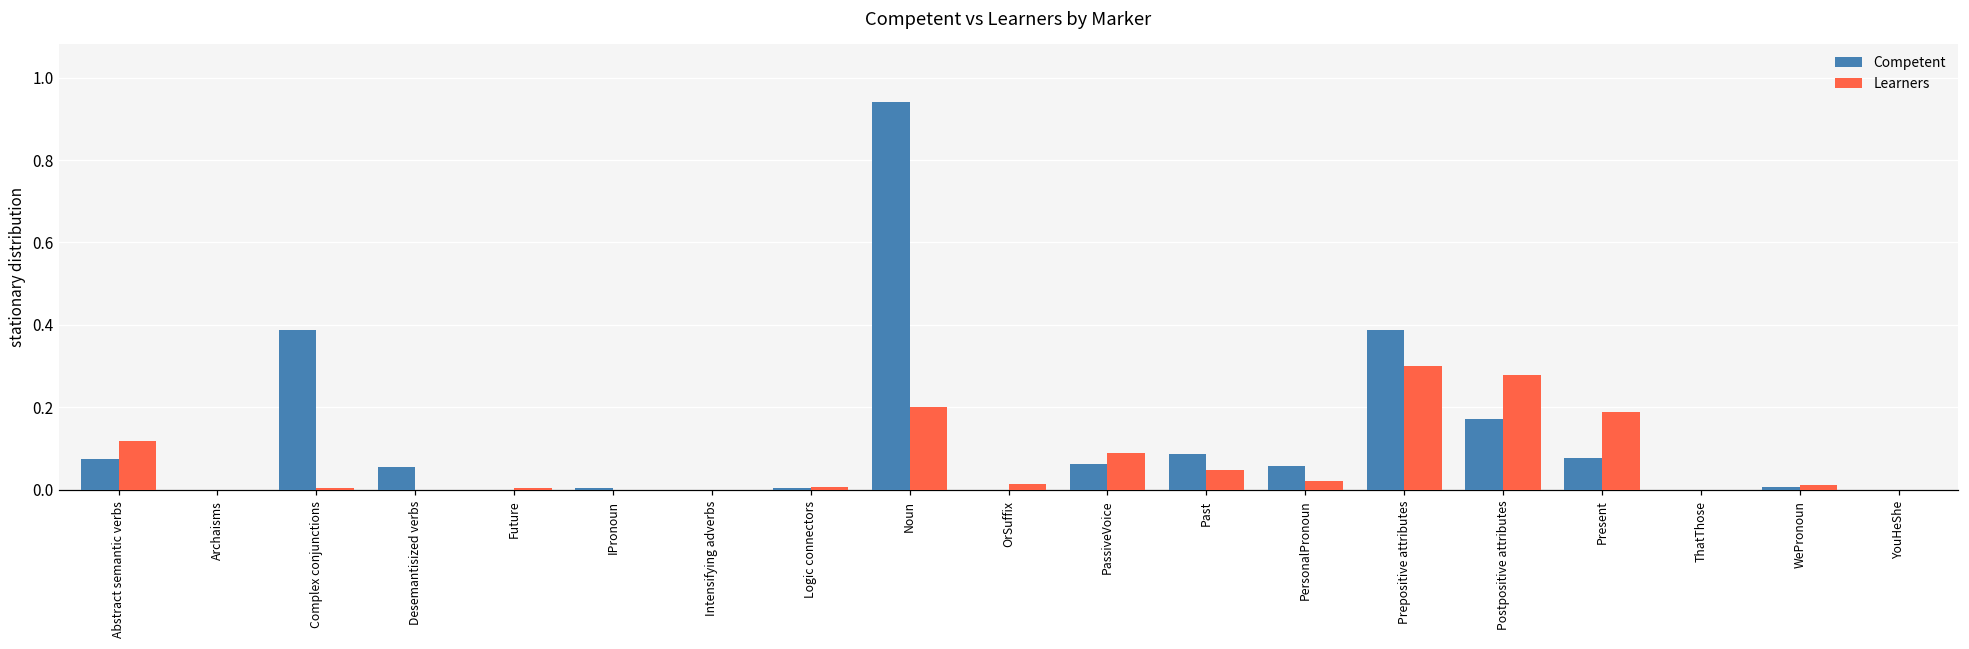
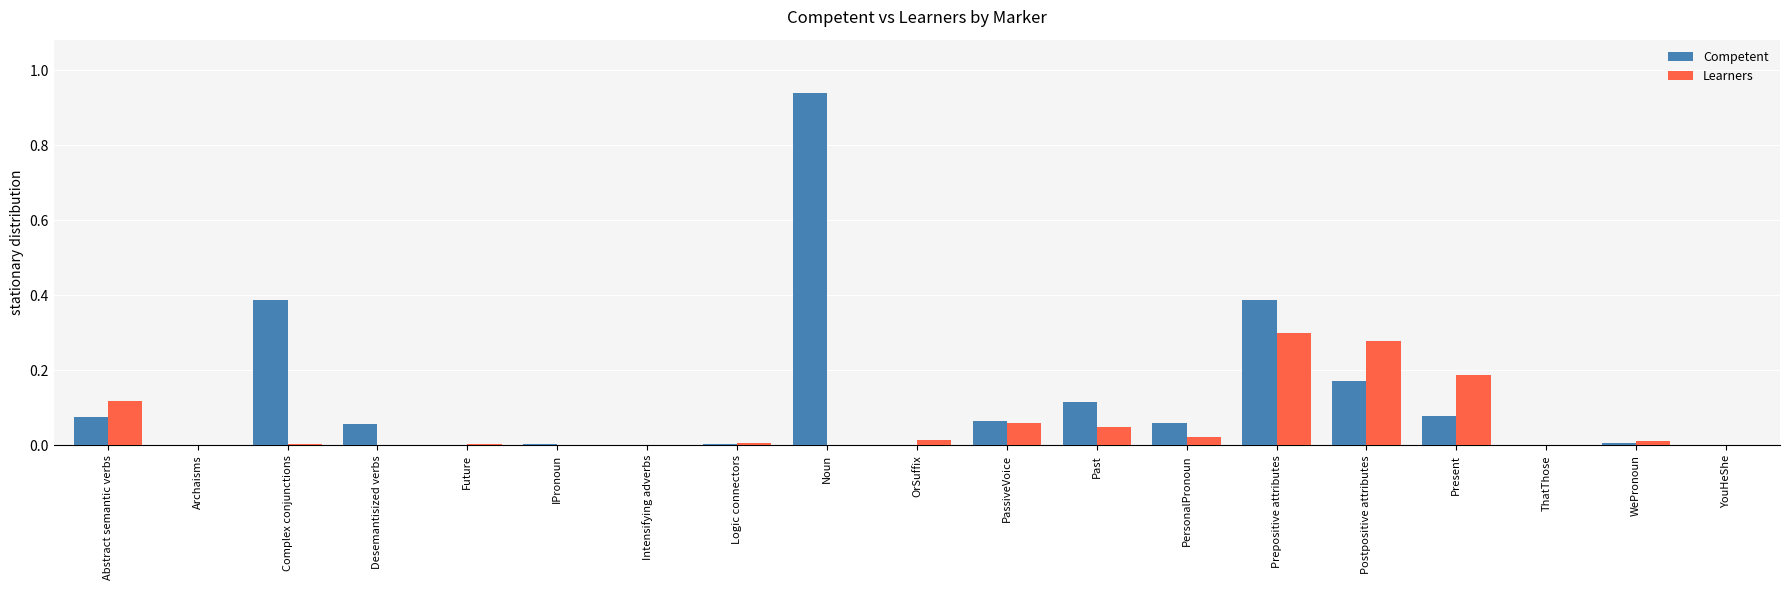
Learners, Noun: 0.2 -> 0.0
Learners, PassiveVoice: 0.09 -> 0.06
Competent, Past: 0.09 -> 0.12
